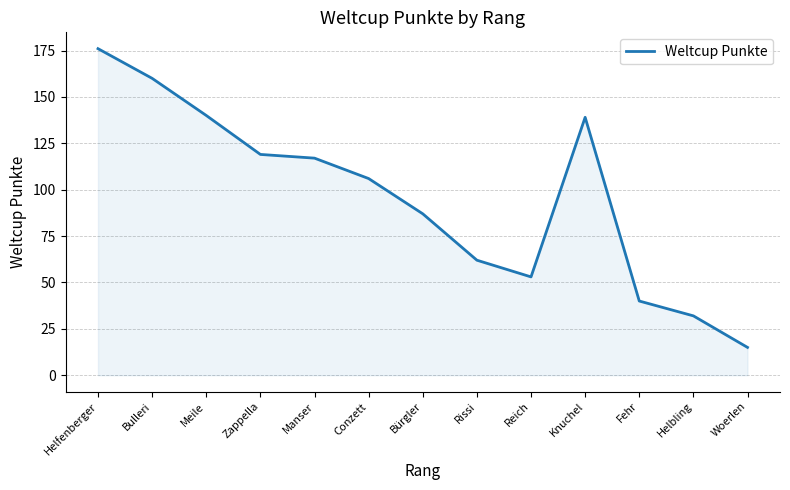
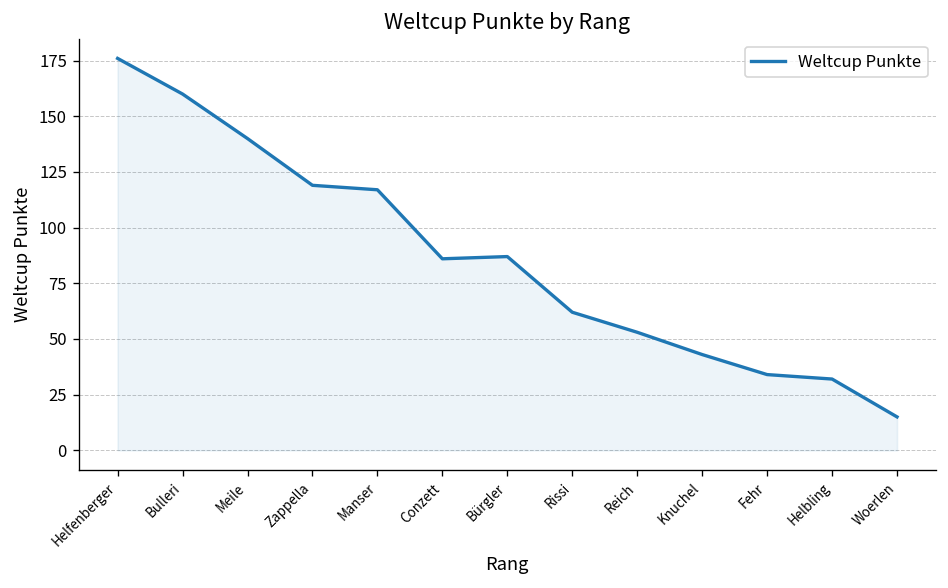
Conzett: 106 -> 86
Knuchel: 139 -> 43
Fehr: 40 -> 34
